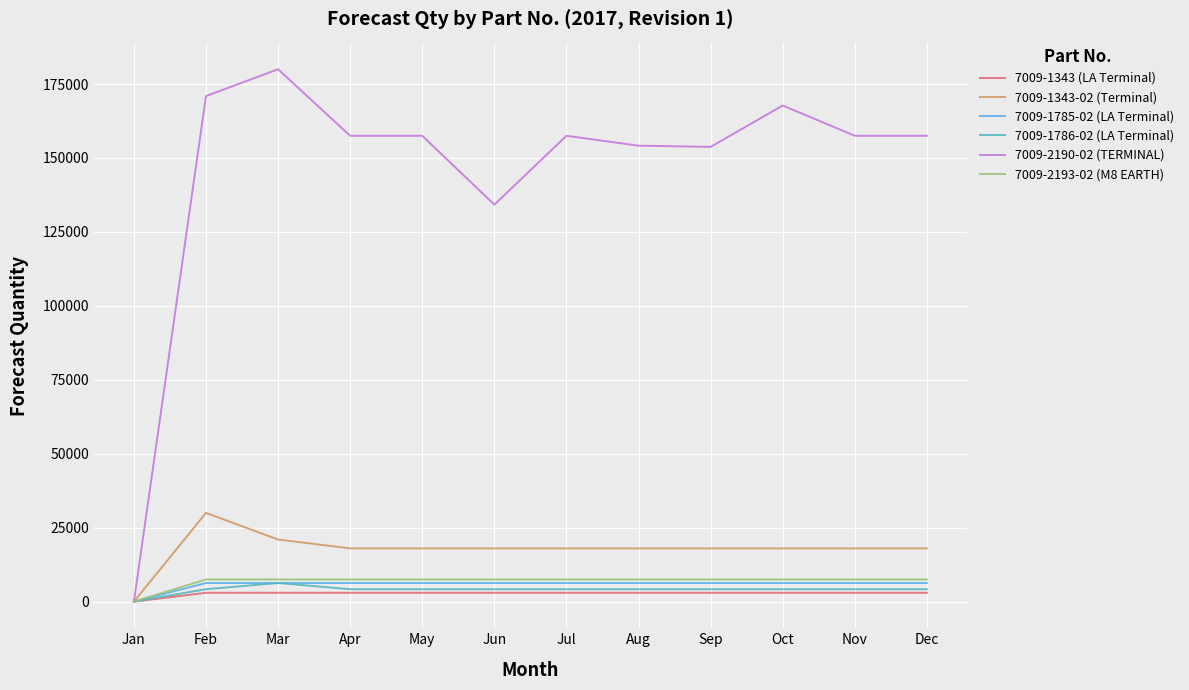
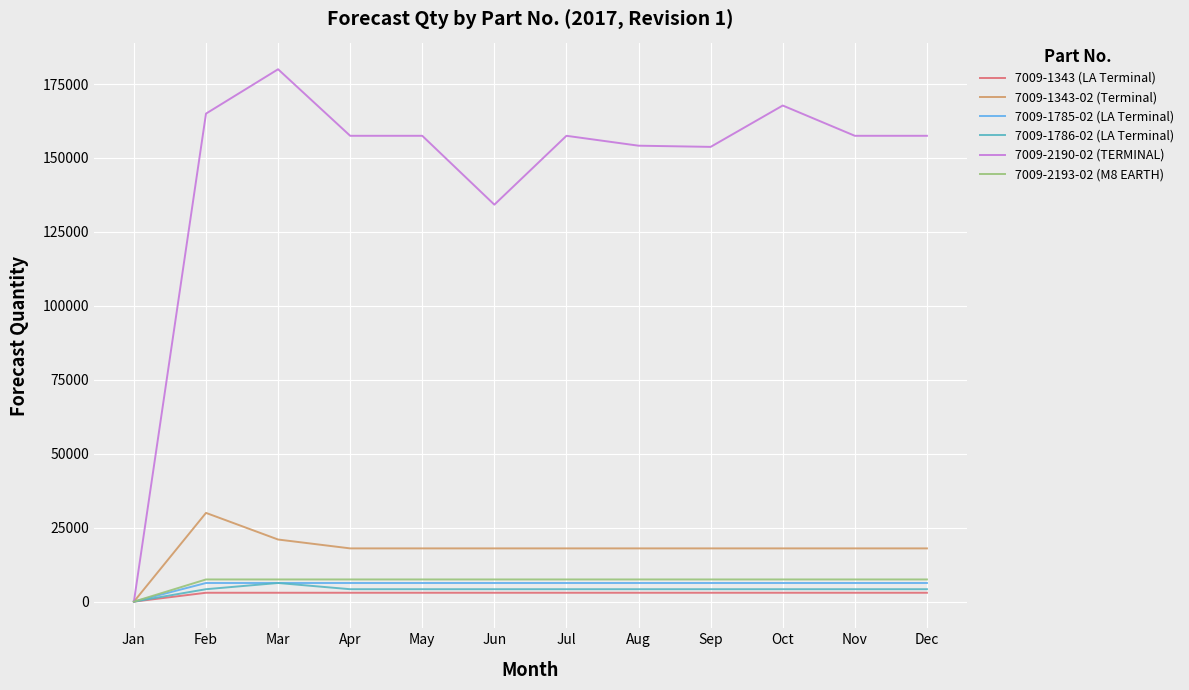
7009-2190-02 (TERMINAL), Feb: 171000 -> 165000
